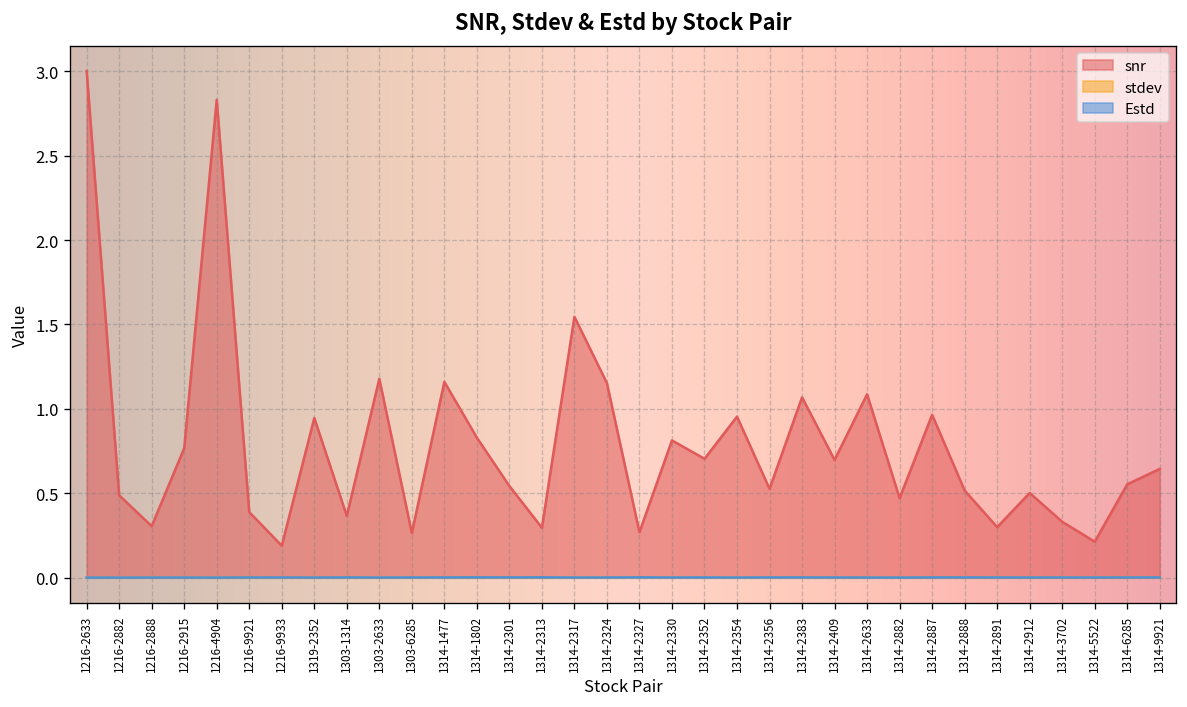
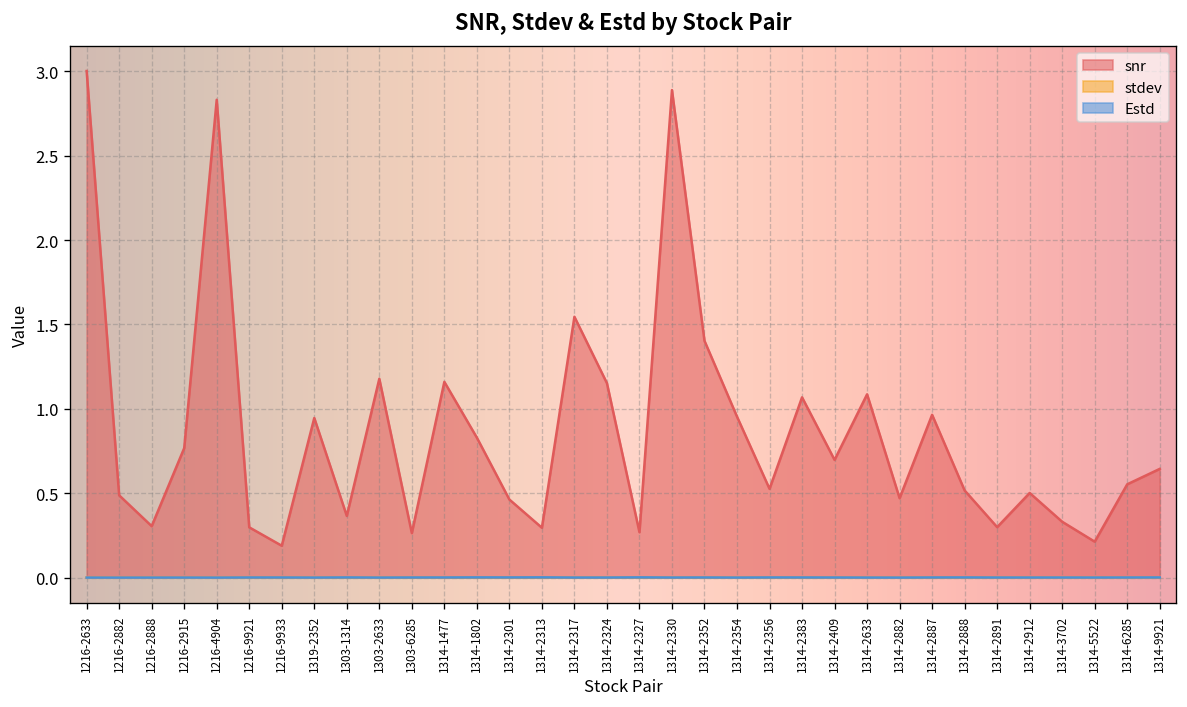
snr, 1216-9921: 0.39 -> 0.30
snr, 1314-2301: 0.54 -> 0.46
snr, 1314-2330: 0.81 -> 2.89
snr, 1314-2352: 0.70 -> 1.40
